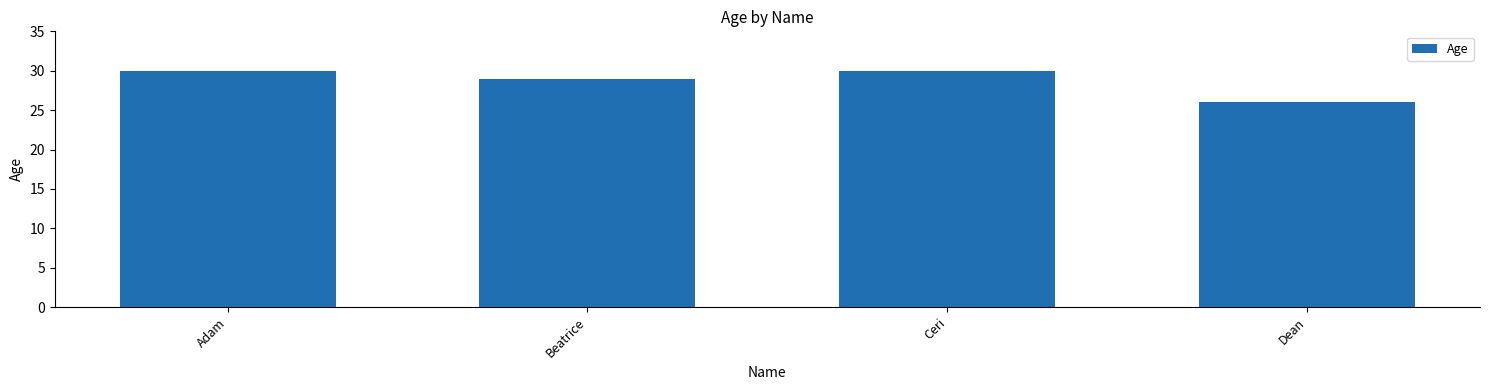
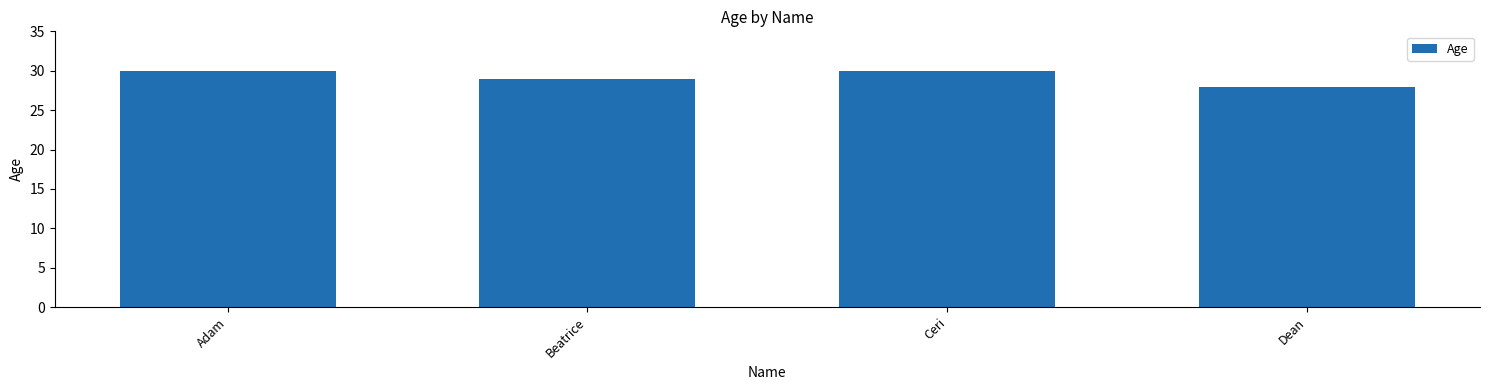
Dean: 26 -> 28
